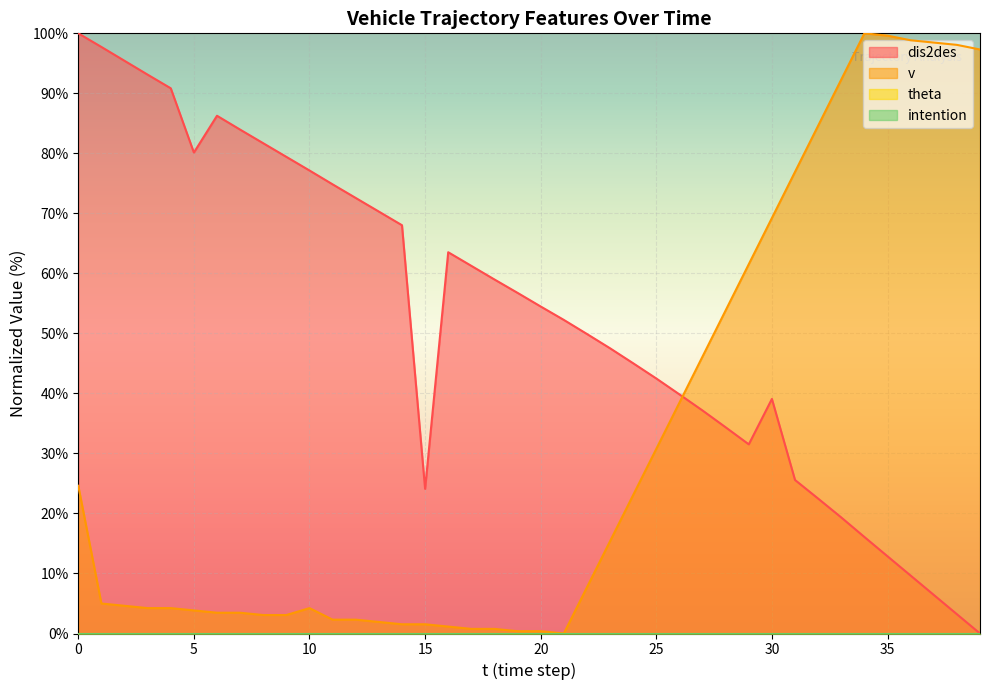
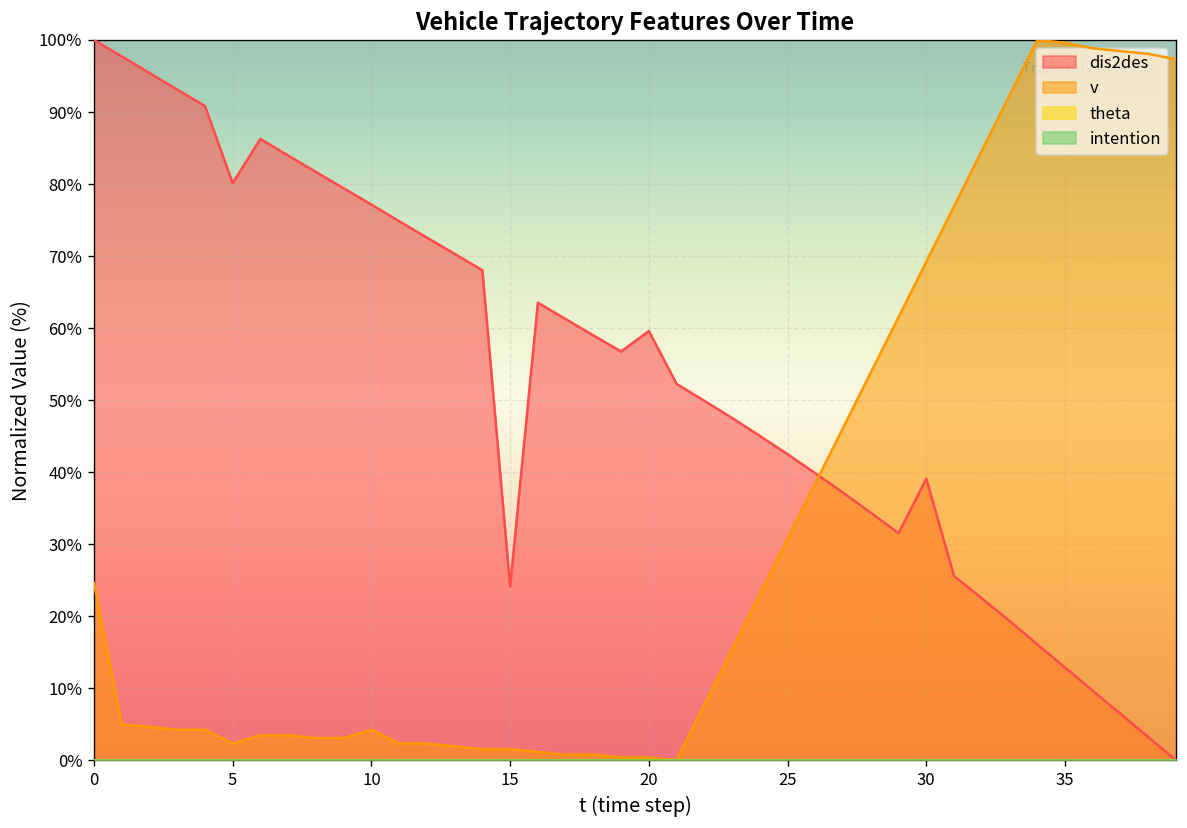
v, 5: 4% -> 2%
dis2des, 20: 54% -> 60%
